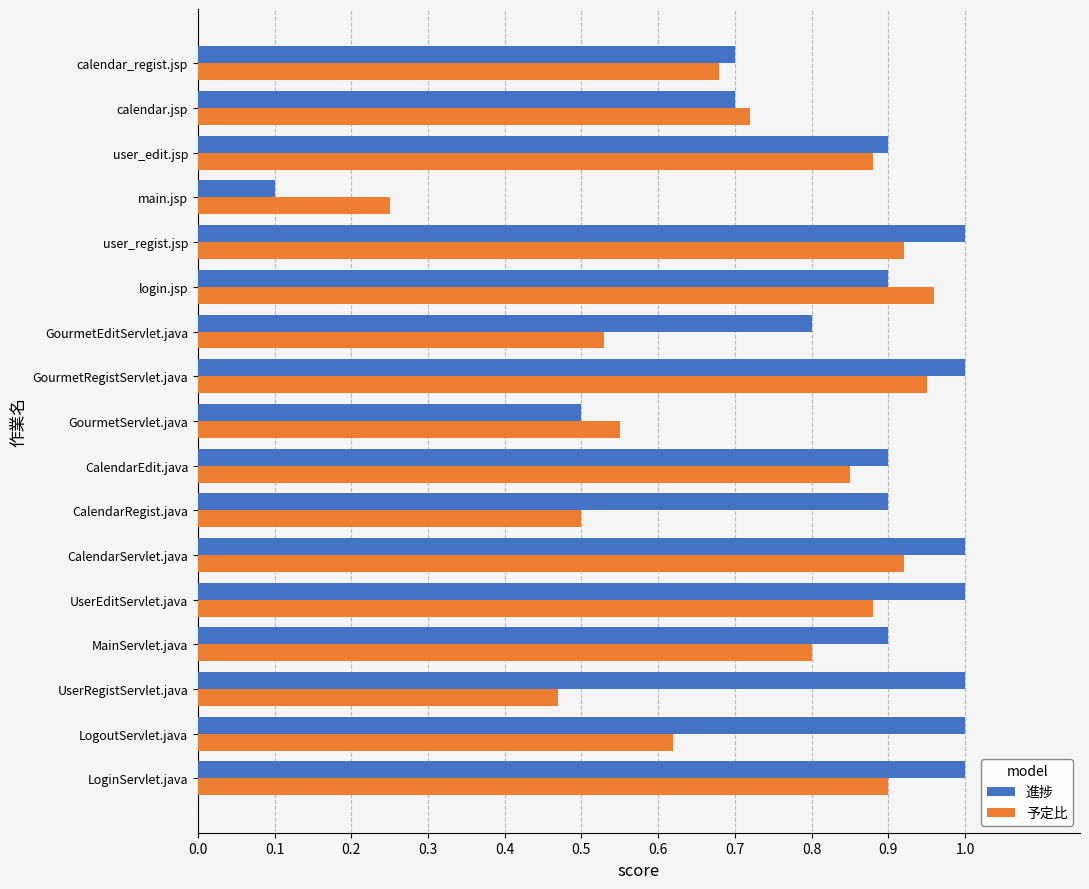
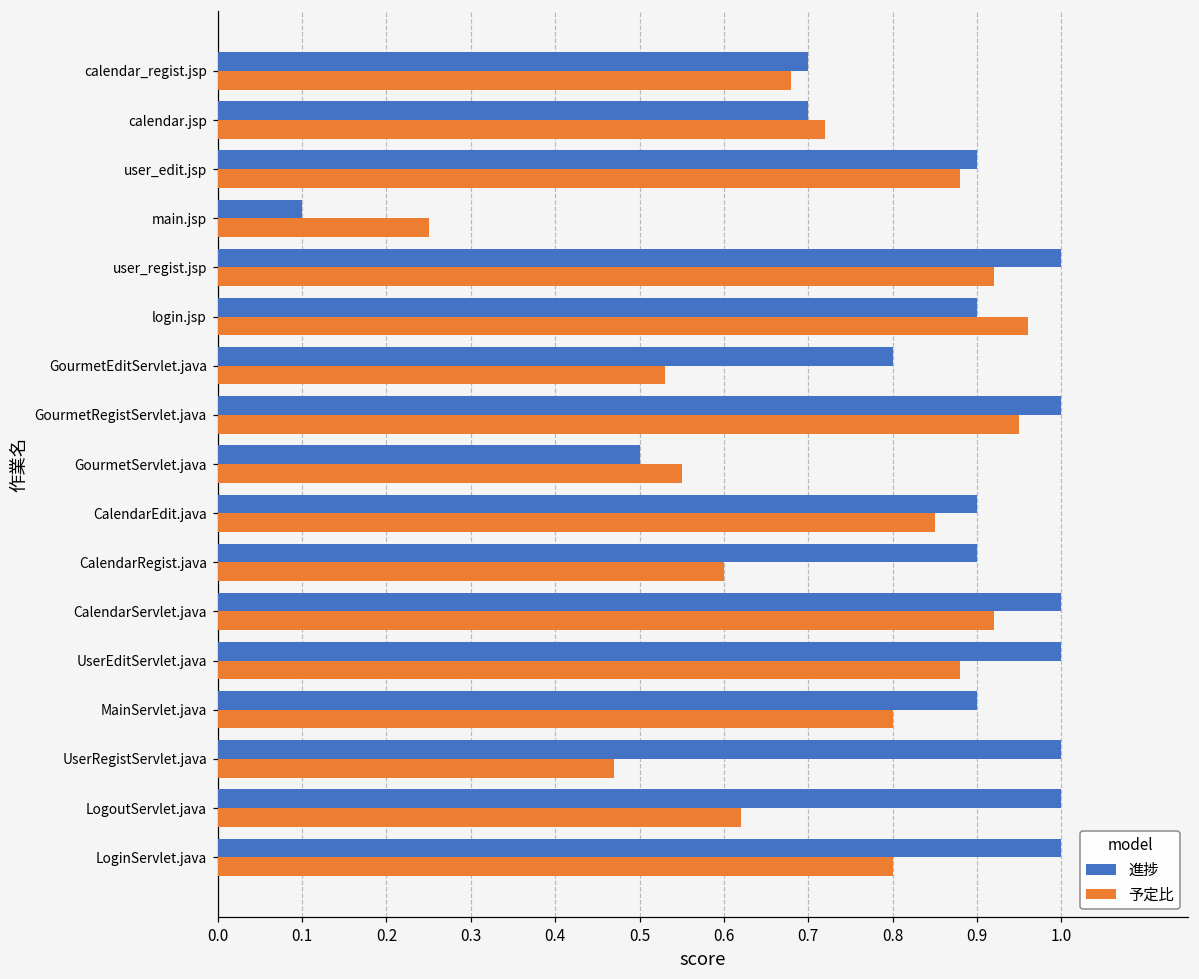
予定比, CalendarRegist.java: 0.5 -> 0.6
予定比, LoginServlet.java: 0.9 -> 0.8
